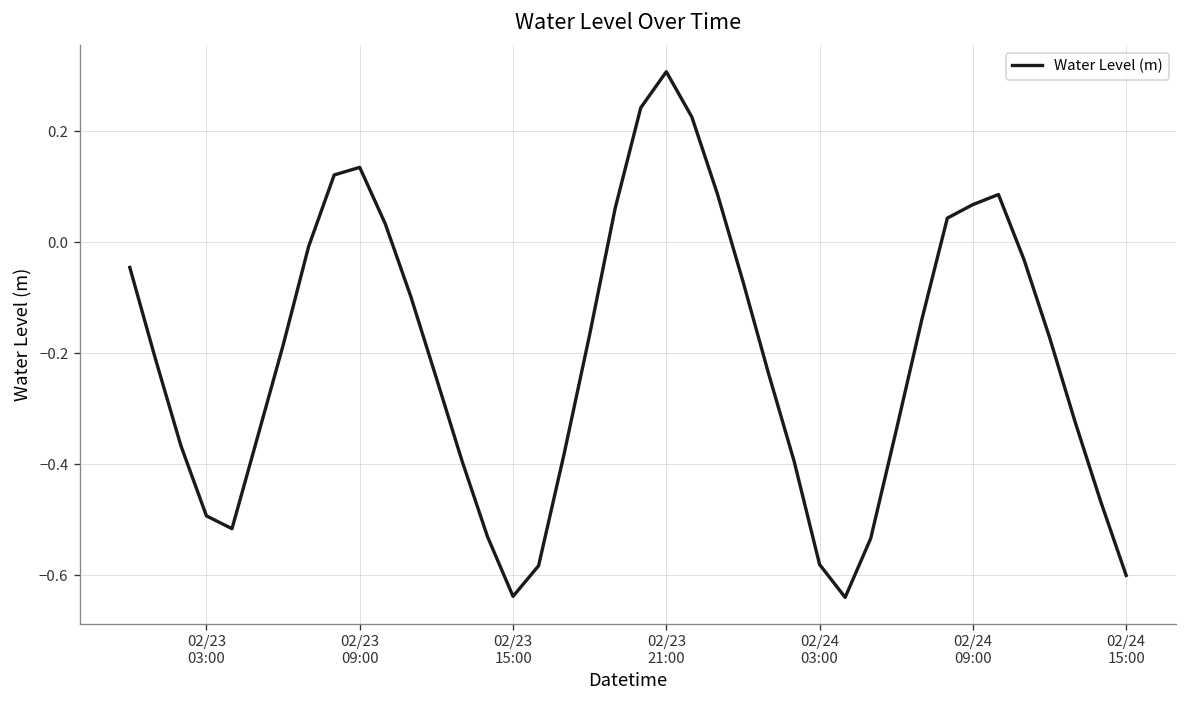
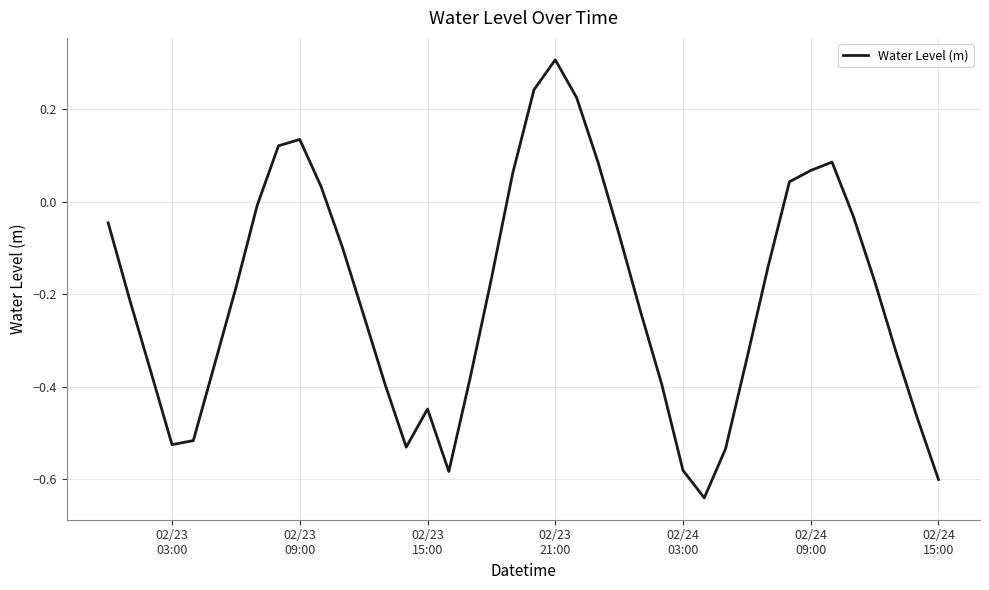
02/23 03:00: -0.49 -> -0.53
02/23 15:00: -0.64 -> -0.45
